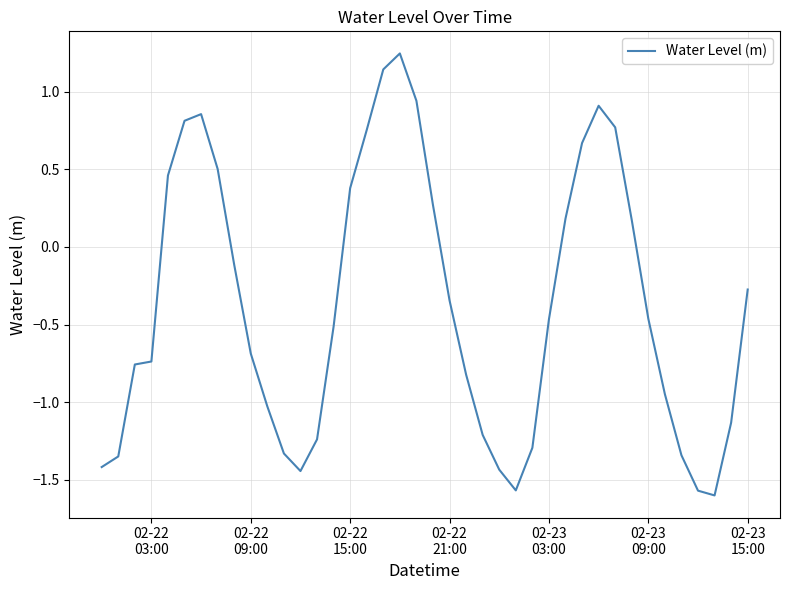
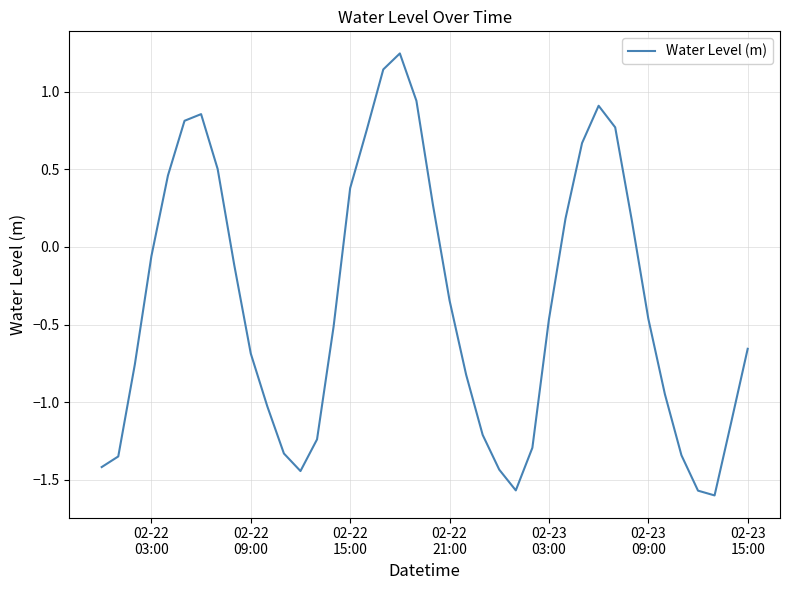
02-22 03:00: -0.74 -> -0.06
02-23 15:00: -0.27 -> -0.66
